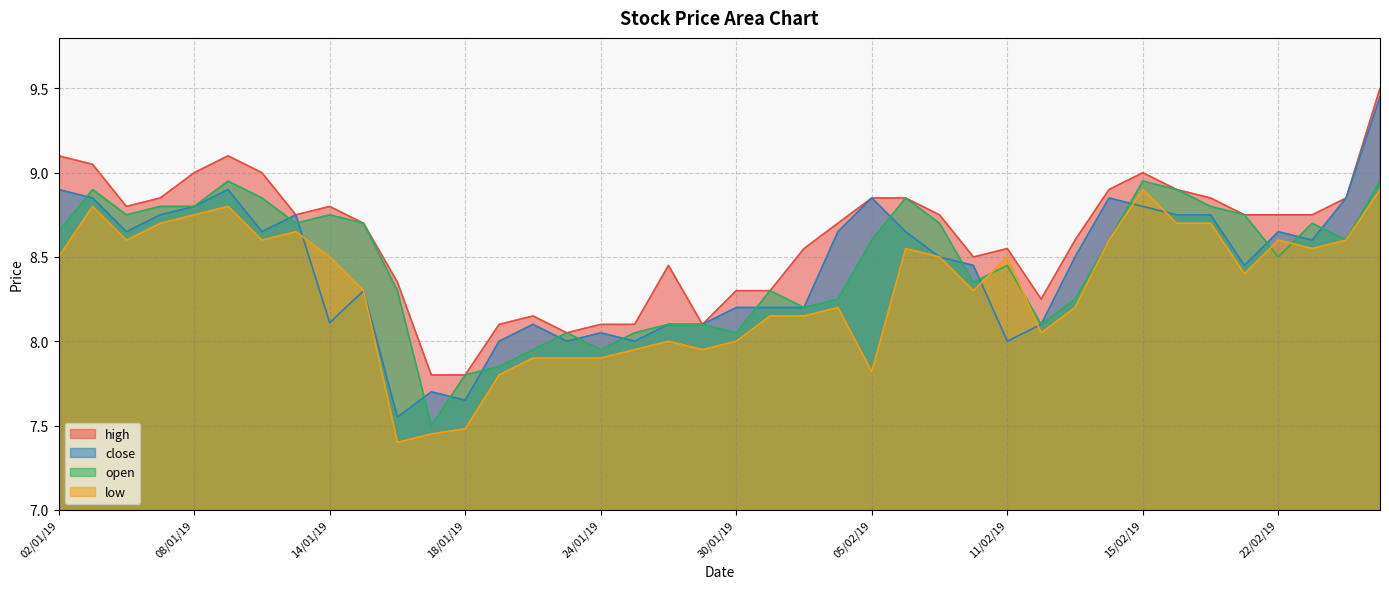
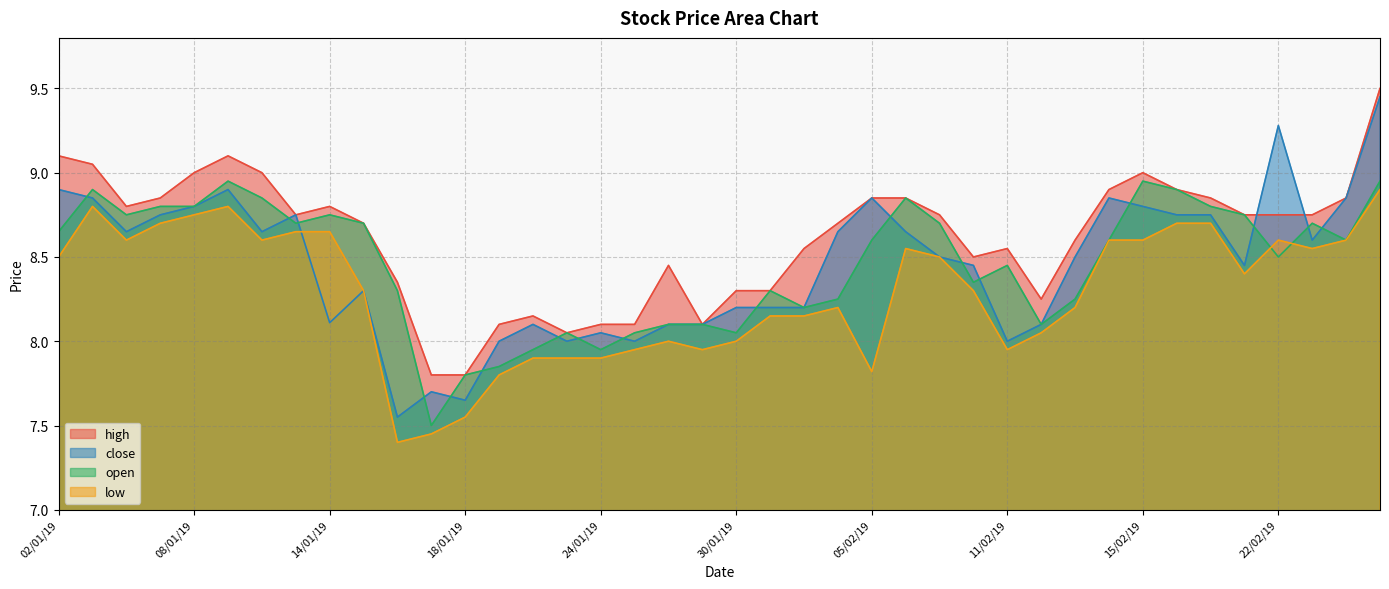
low, 14/01/19: 8.50 -> 8.65
low, 18/01/19: 7.48 -> 7.55
low, 11/02/19: 8.50 -> 7.95
low, 15/02/19: 8.9 -> 8.6
close, 22/02/19: 8.65 -> 9.28
